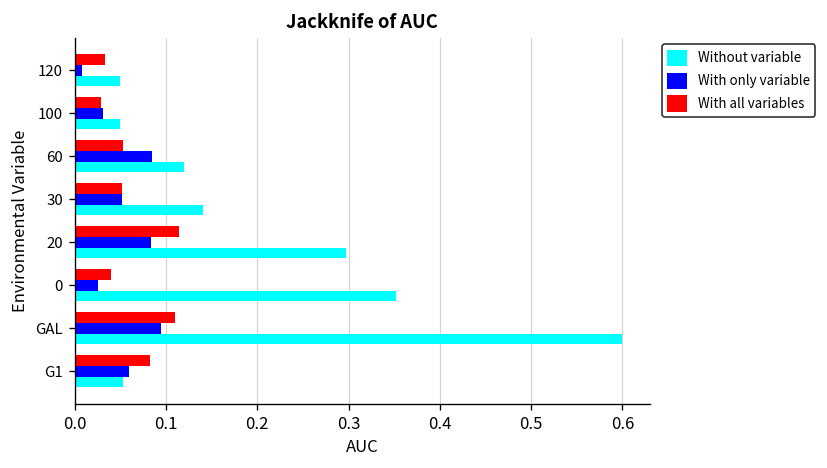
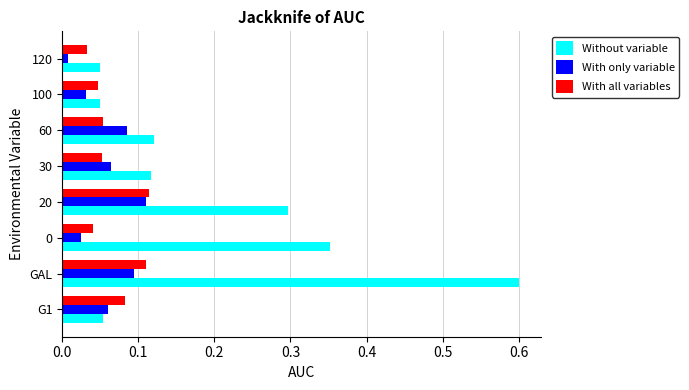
With all variables, 100: 0.03 -> 0.05
With only variable, 30: 0.05 -> 0.06
Without variable, 30: 0.14 -> 0.12
With only variable, 20: 0.08 -> 0.11
